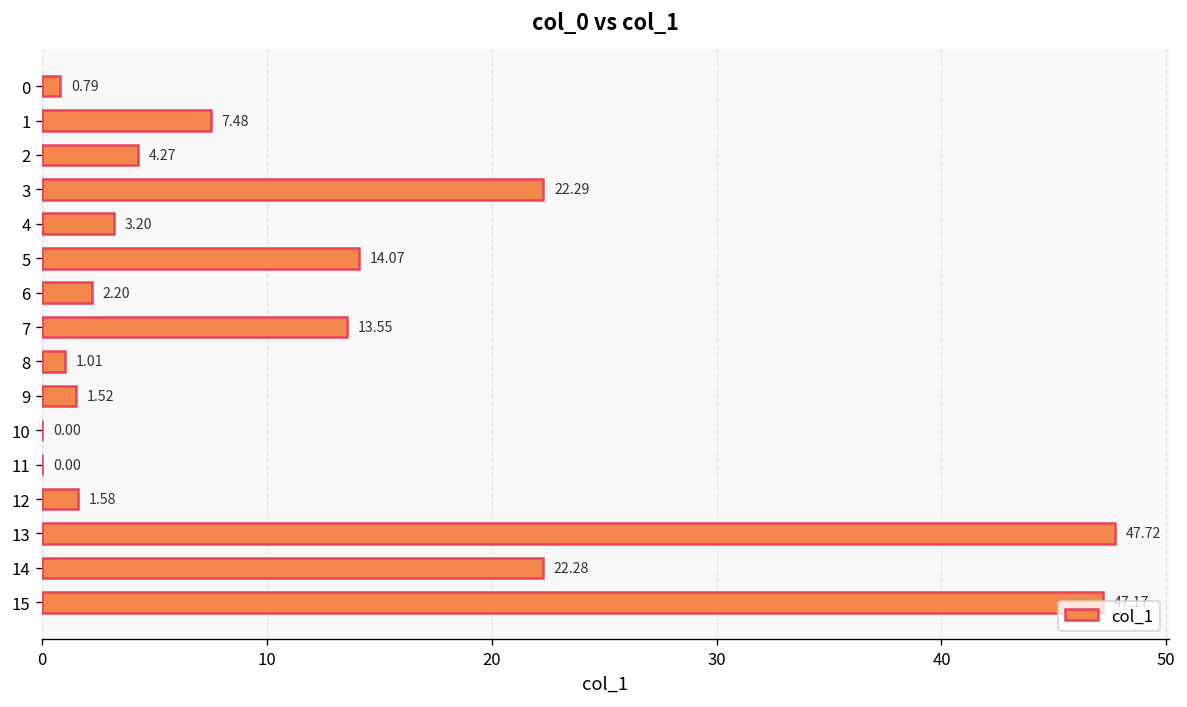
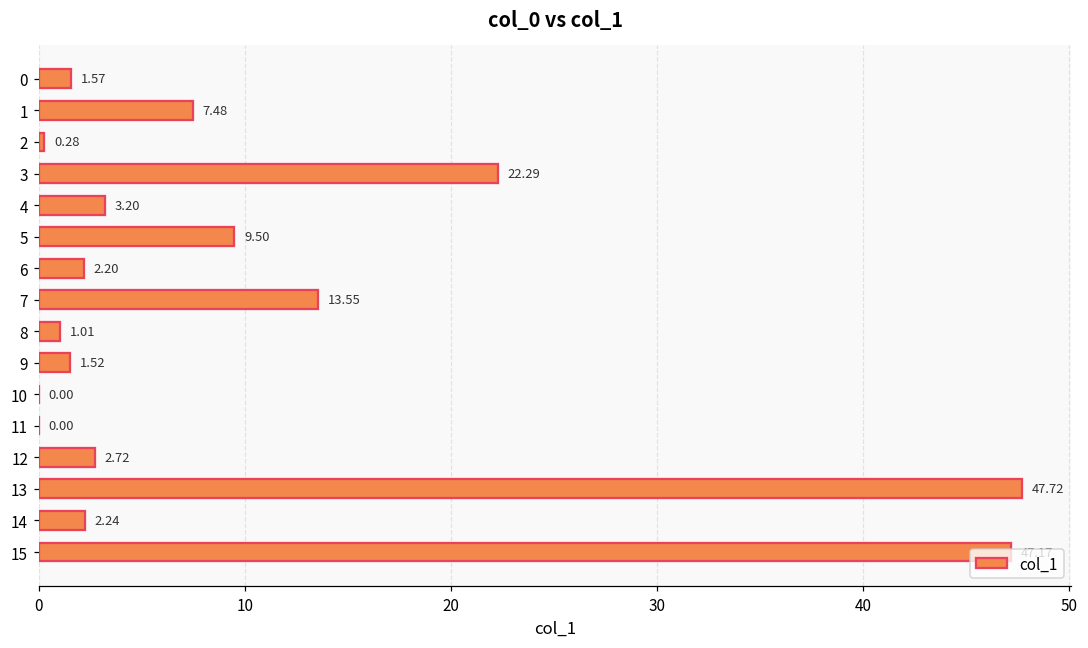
0: 0.79 -> 1.57
2: 4.27 -> 0.28
5: 14.07 -> 9.50
12: 1.58 -> 2.72
14: 22.28 -> 2.24
